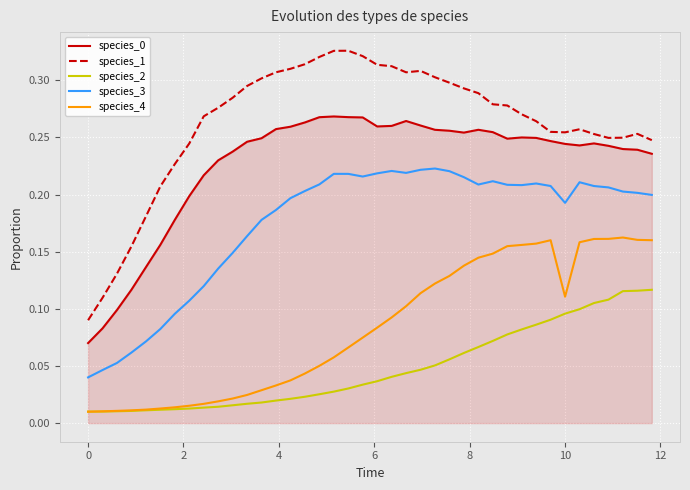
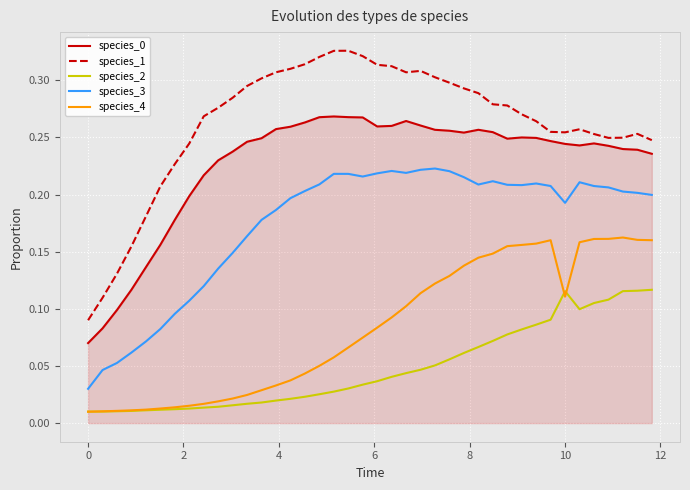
species_3, 0: 0.04 -> 0.03
species_2, 10: 0.096 -> 0.115
